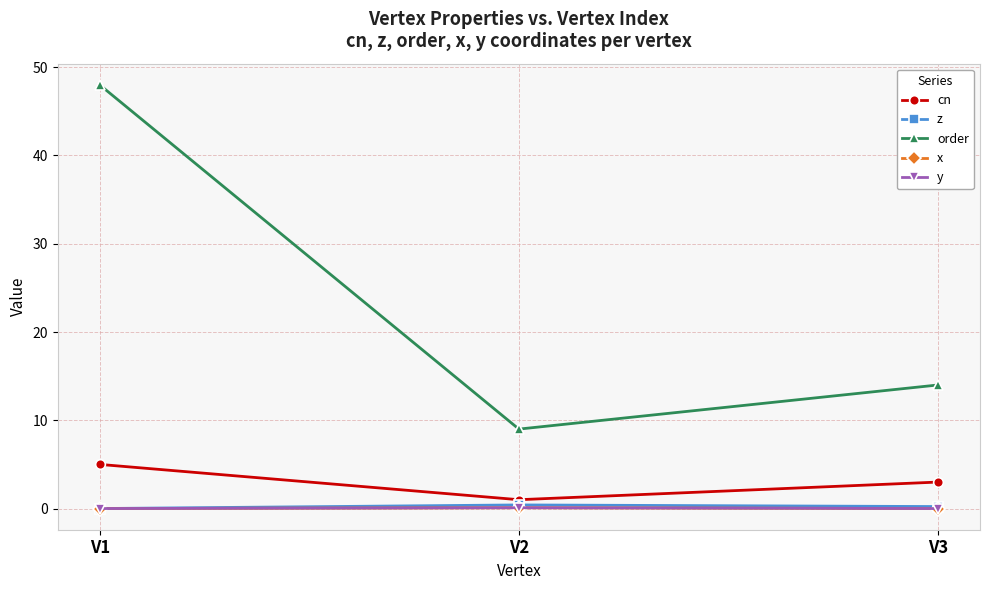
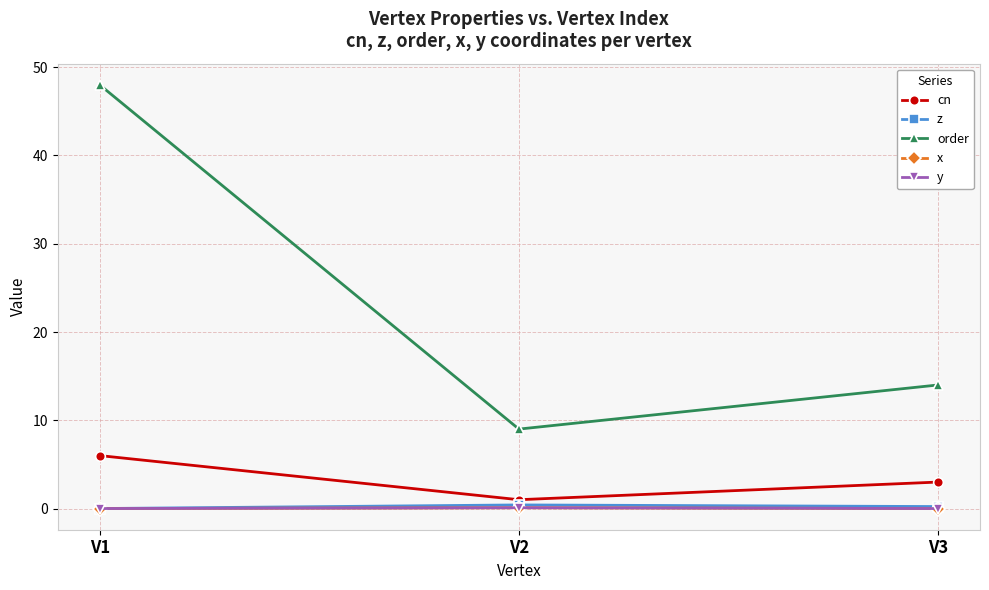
cn, V1: 5 -> 6
